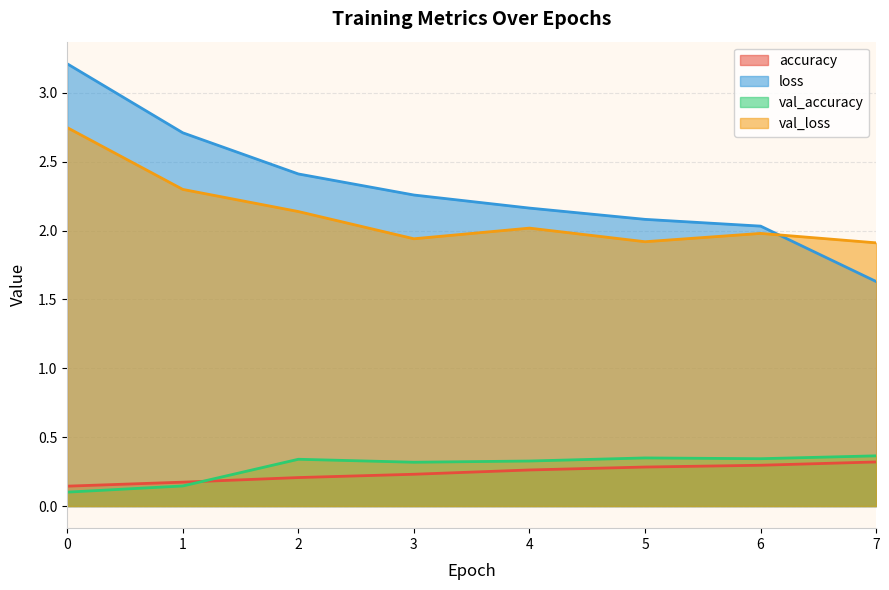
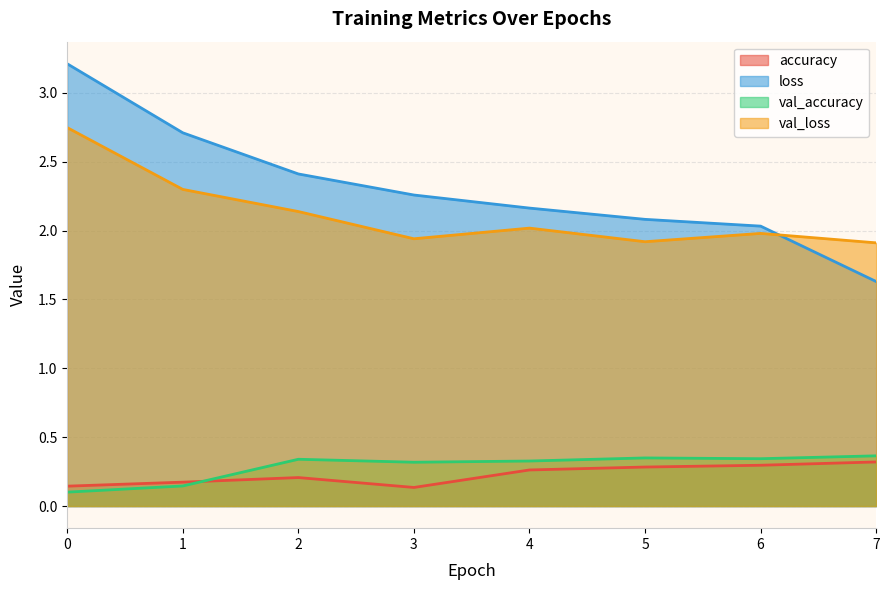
accuracy, 3: 0.23 -> 0.13
